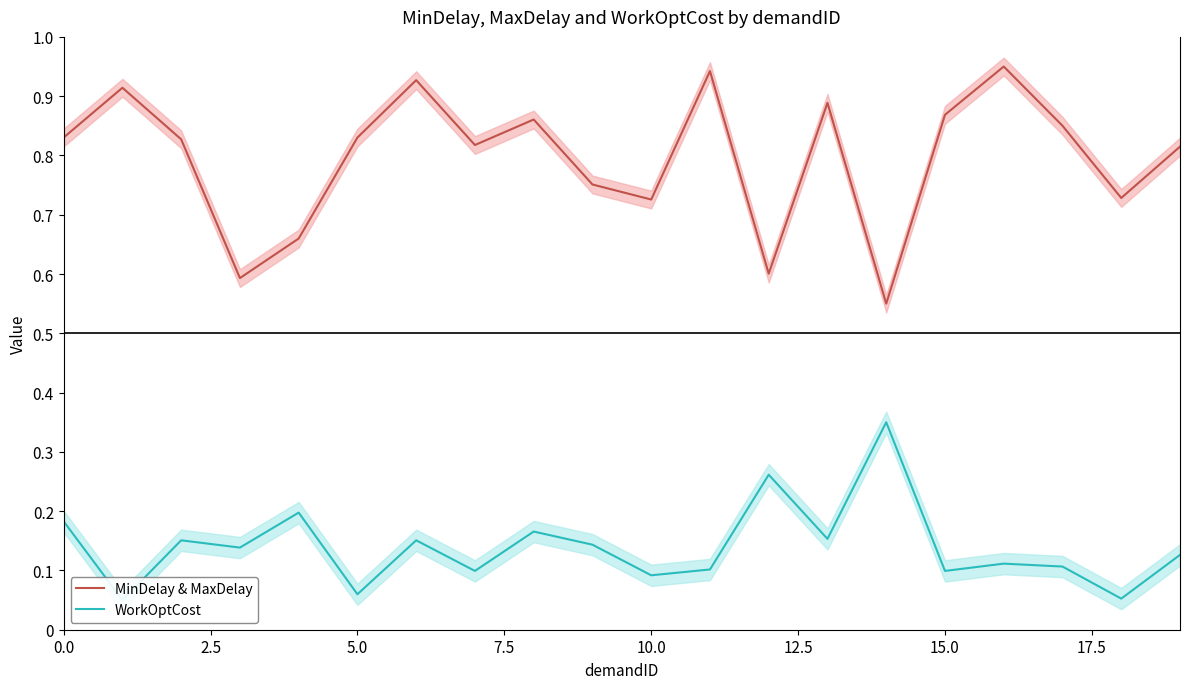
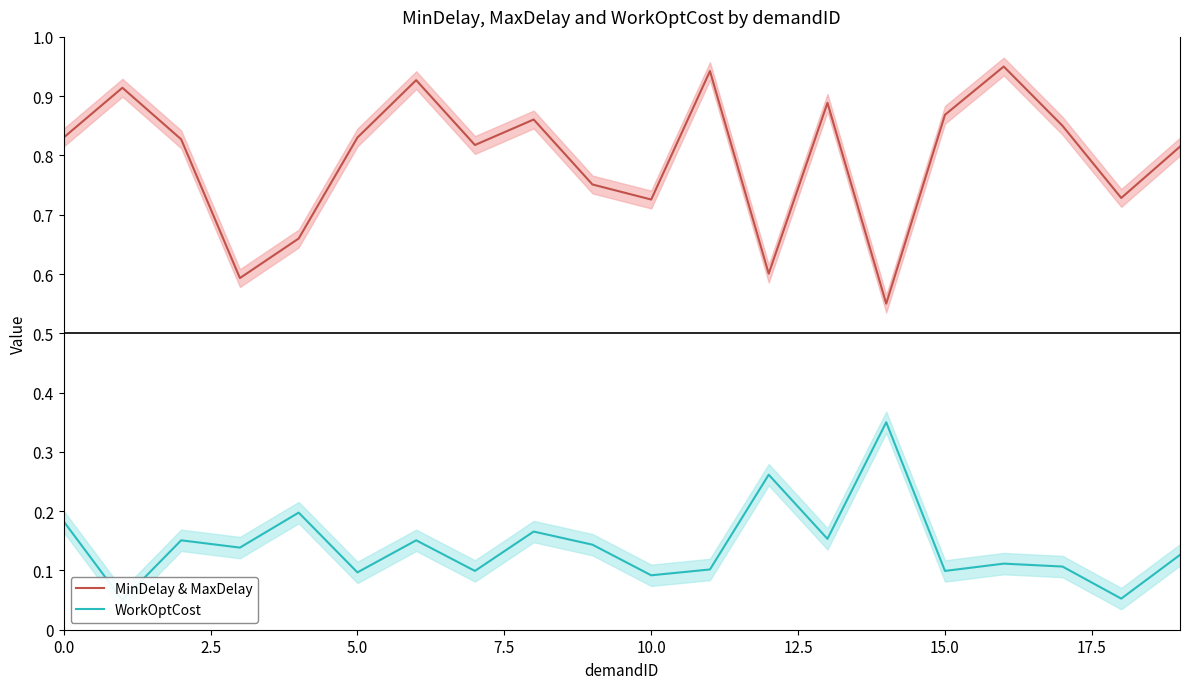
WorkOptCost, 5.0: 0.06 -> 0.10
